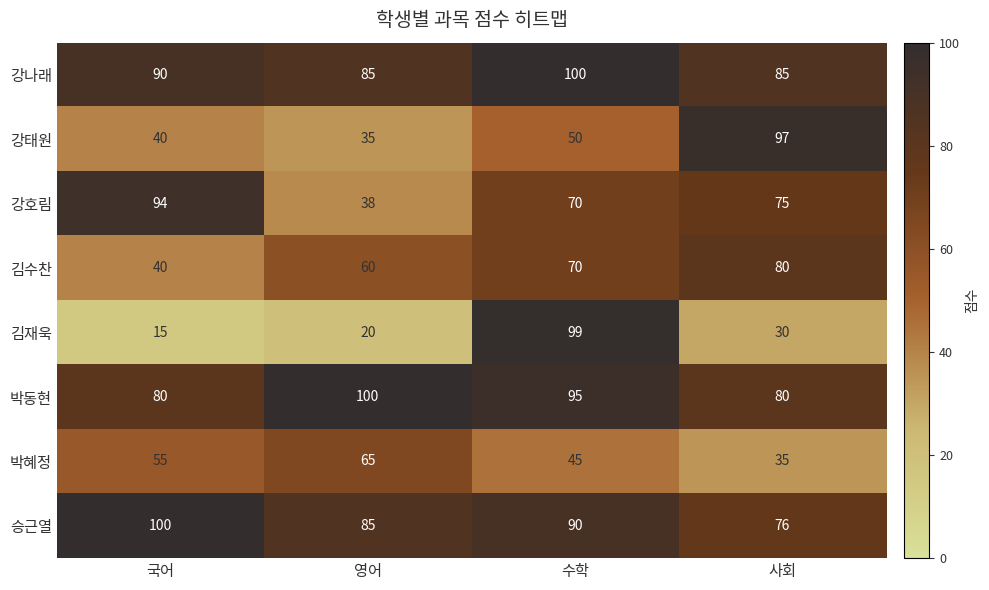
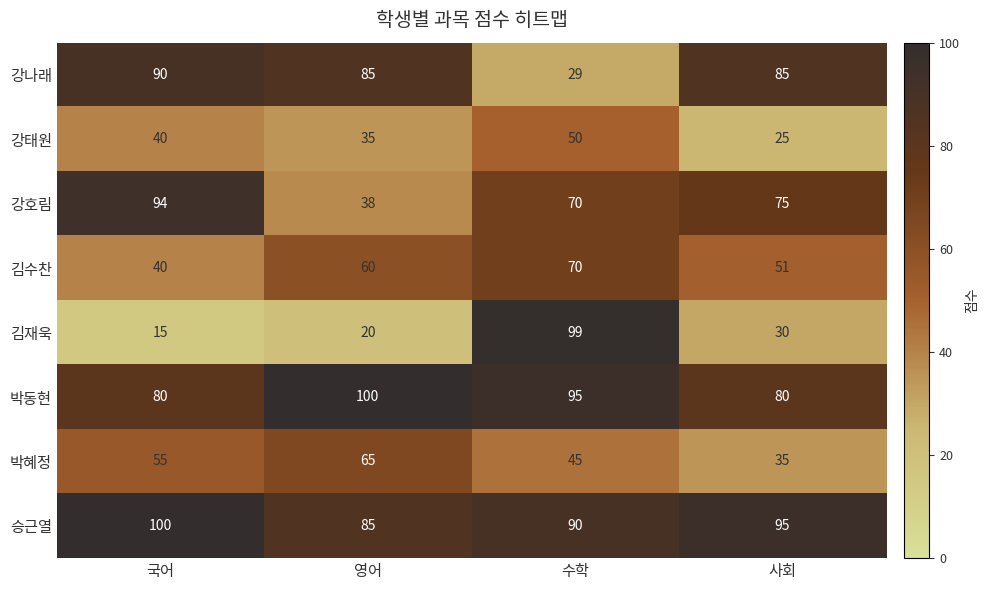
강나래, 수학: 100 -> 29
강태원, 사회: 97 -> 25
김수찬, 사회: 80 -> 51
승근열, 사회: 76 -> 95
